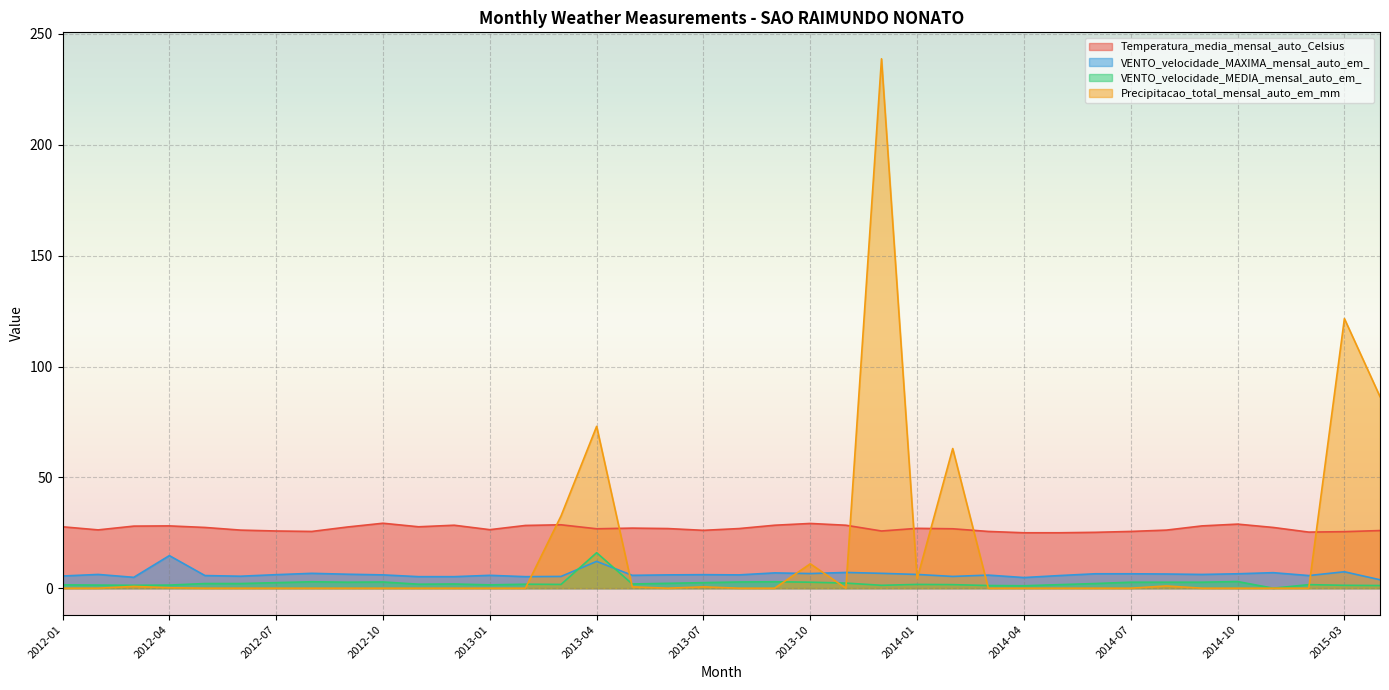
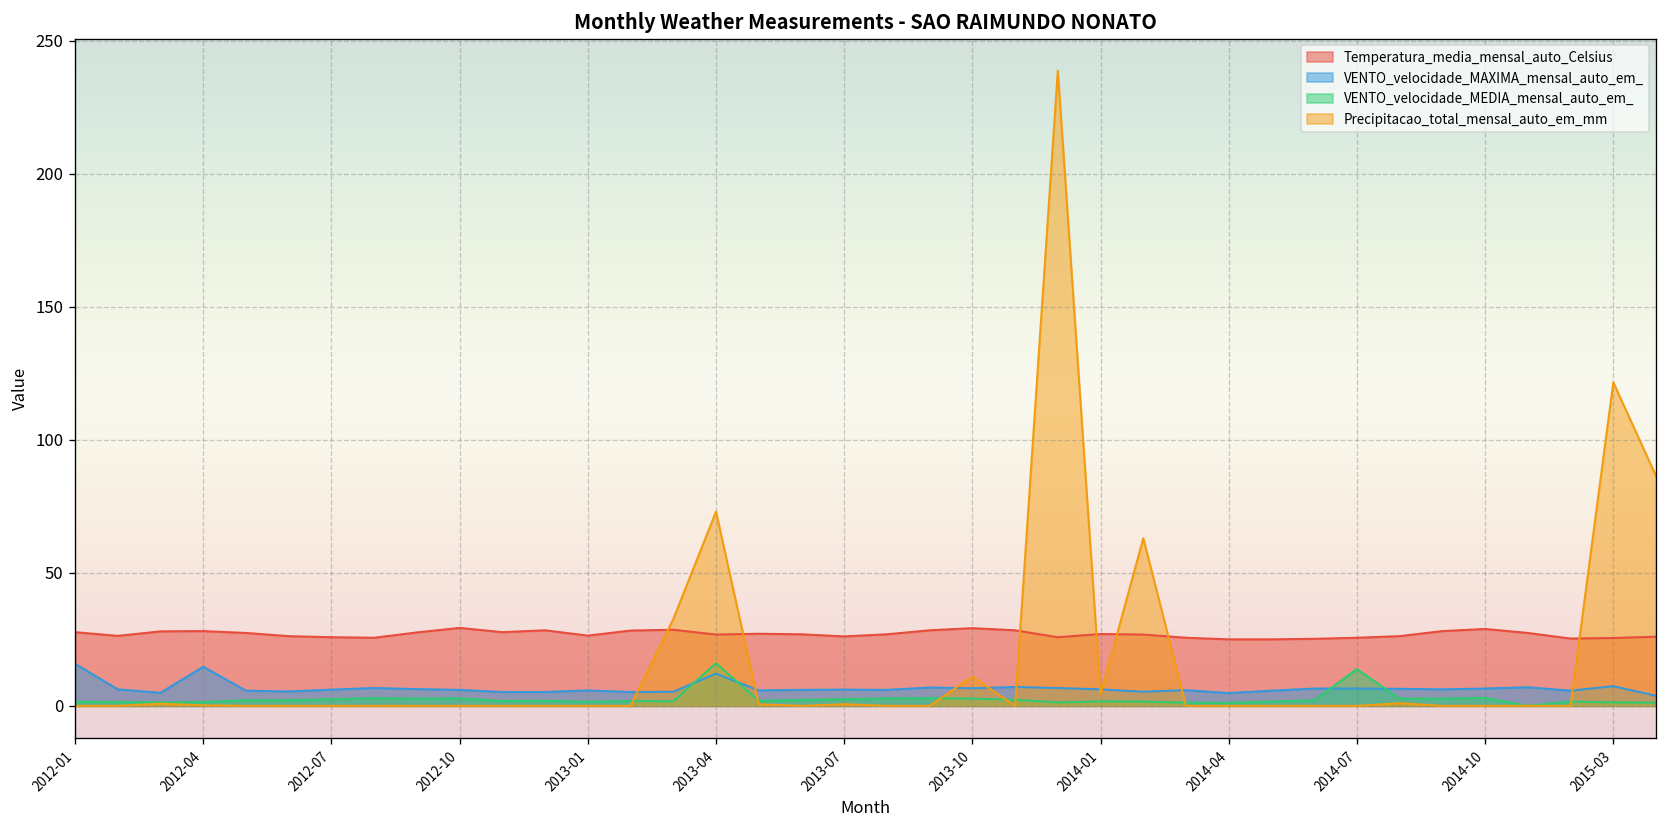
VENTO_velocidade_MAXIMA_mensal_auto_em_, 2012-01: 6 -> 16
VENTO_velocidade_MEDIA_mensal_auto_em_, 2014-07: 3 -> 14
